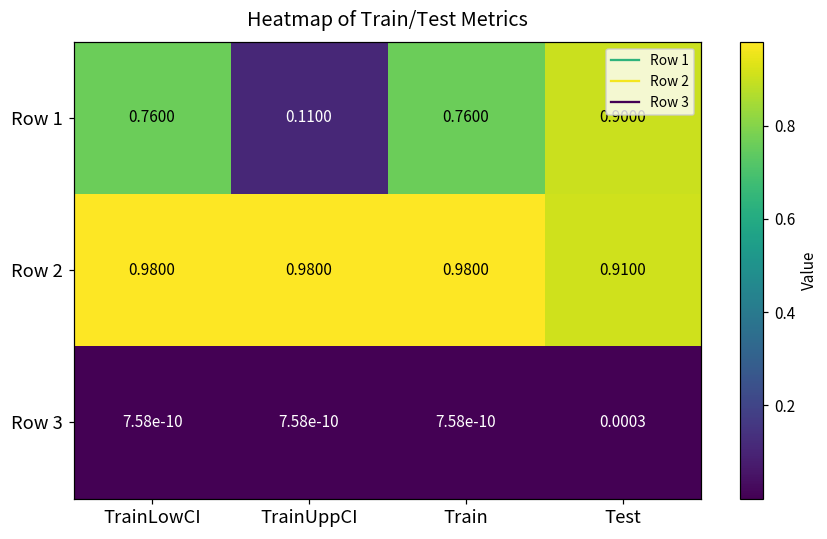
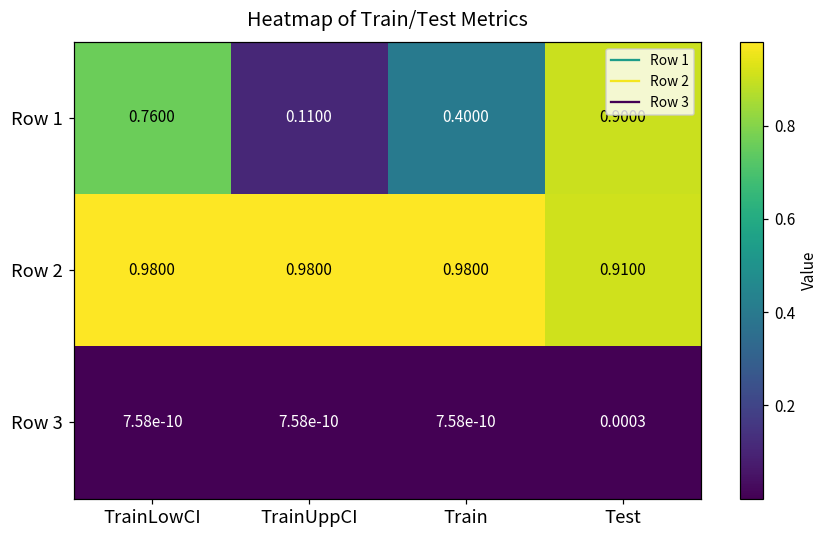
Row 1, Train: 0.7600 -> 0.4000
